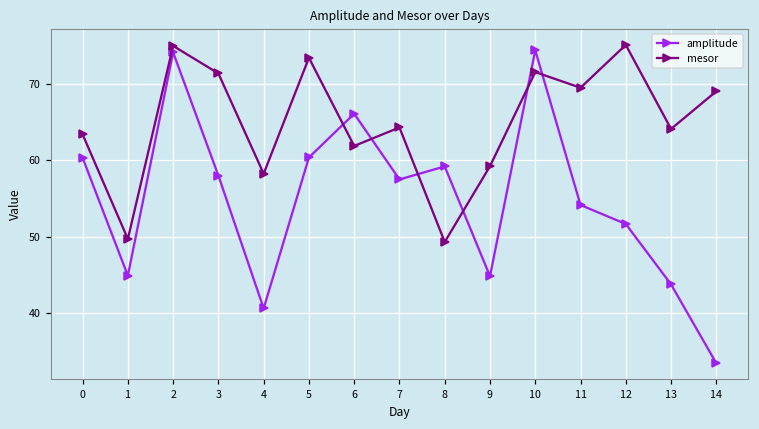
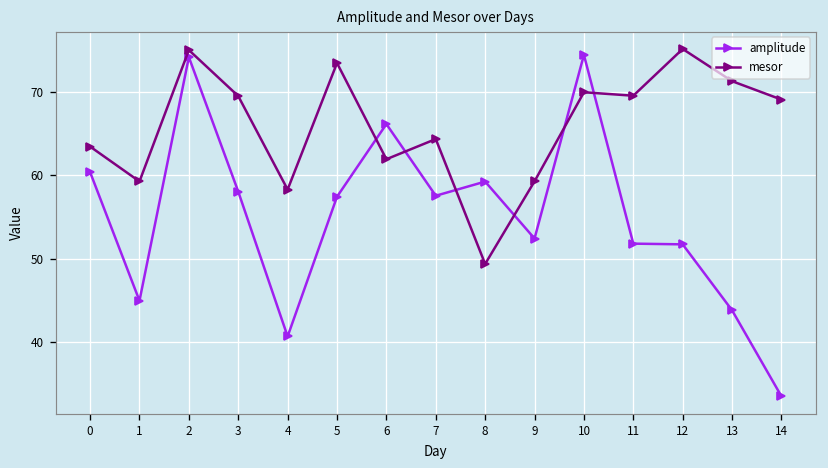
mesor, 1: 50 -> 59
mesor, 3: 71 -> 69
amplitude, 5: 60 -> 57
amplitude, 9: 45 -> 52
mesor, 10: 72 -> 70
amplitude, 11: 54 -> 52
mesor, 13: 64 -> 71
